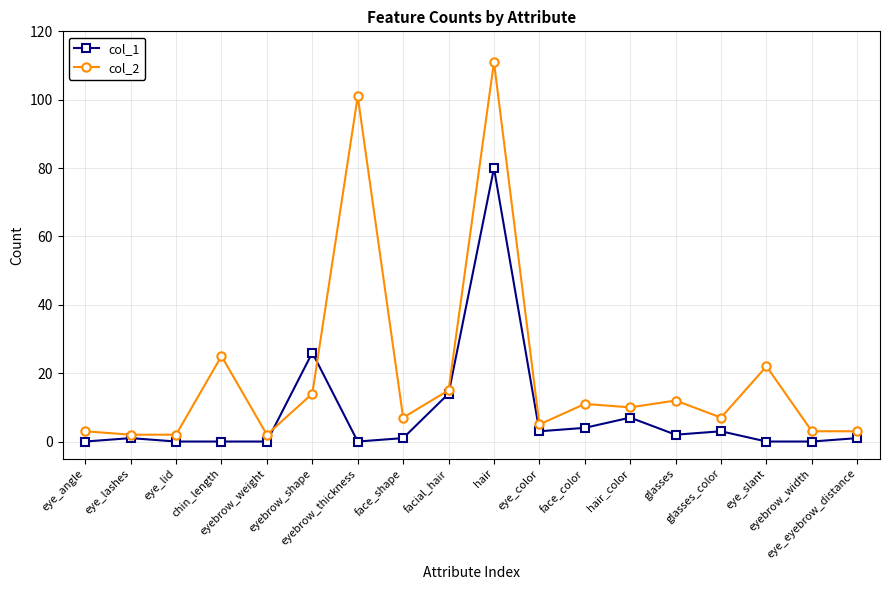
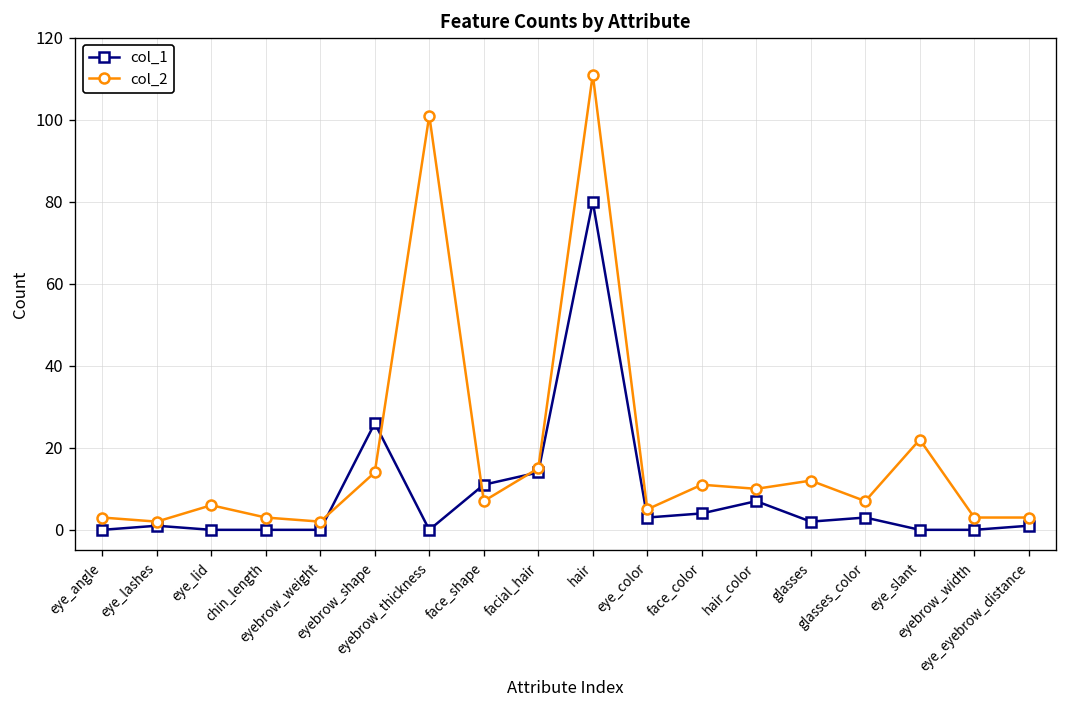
col_2, eye_lid: 2 -> 6
col_2, chin_length: 25 -> 3
col_1, face_shape: 1 -> 11
